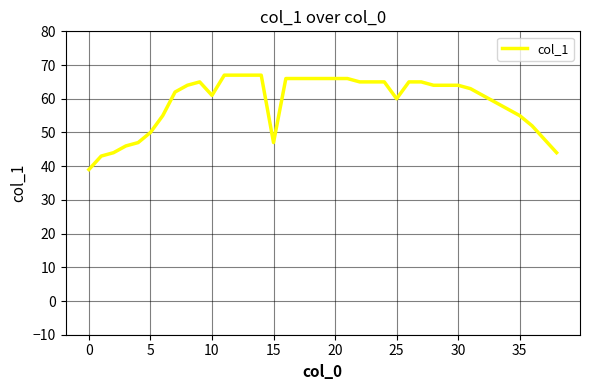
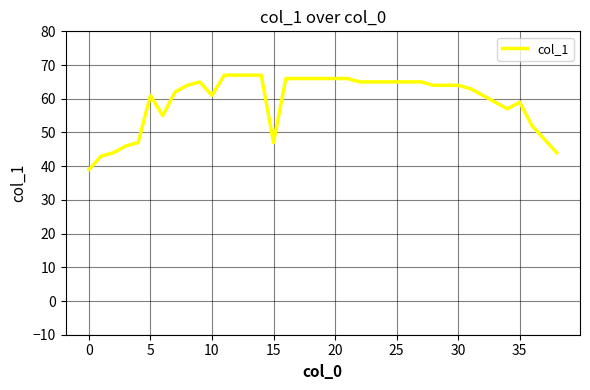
5: 50 -> 61
25: 60 -> 65
35: 55 -> 59
